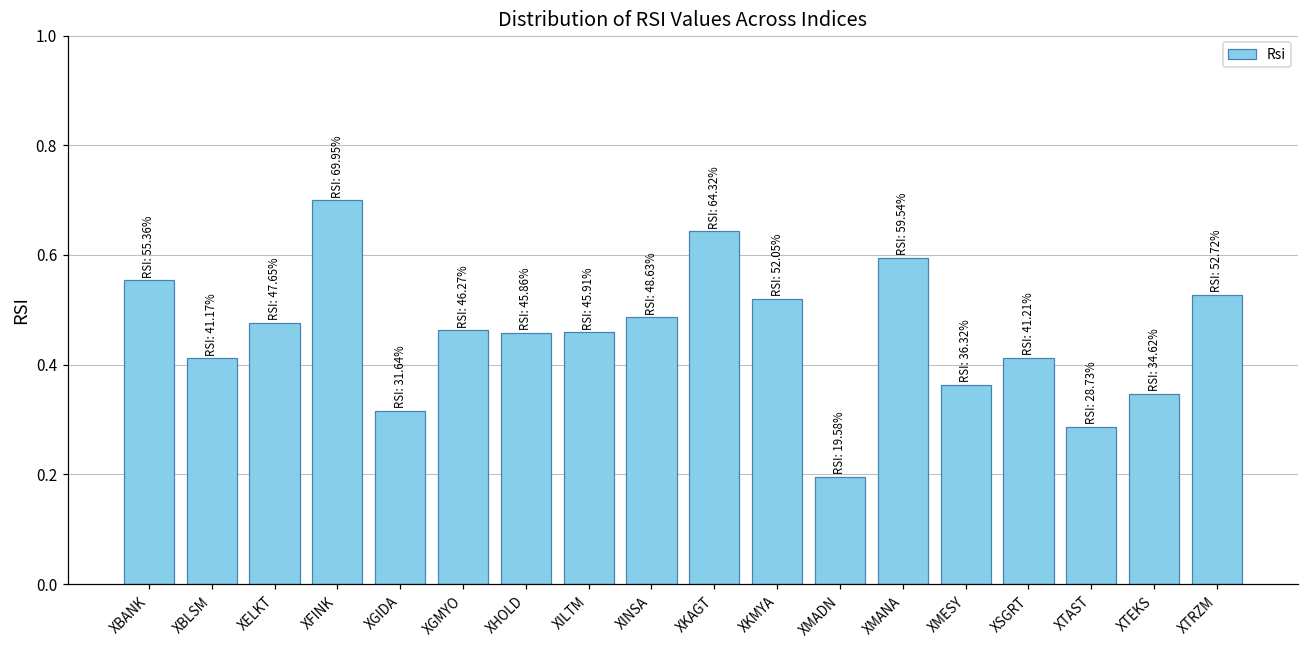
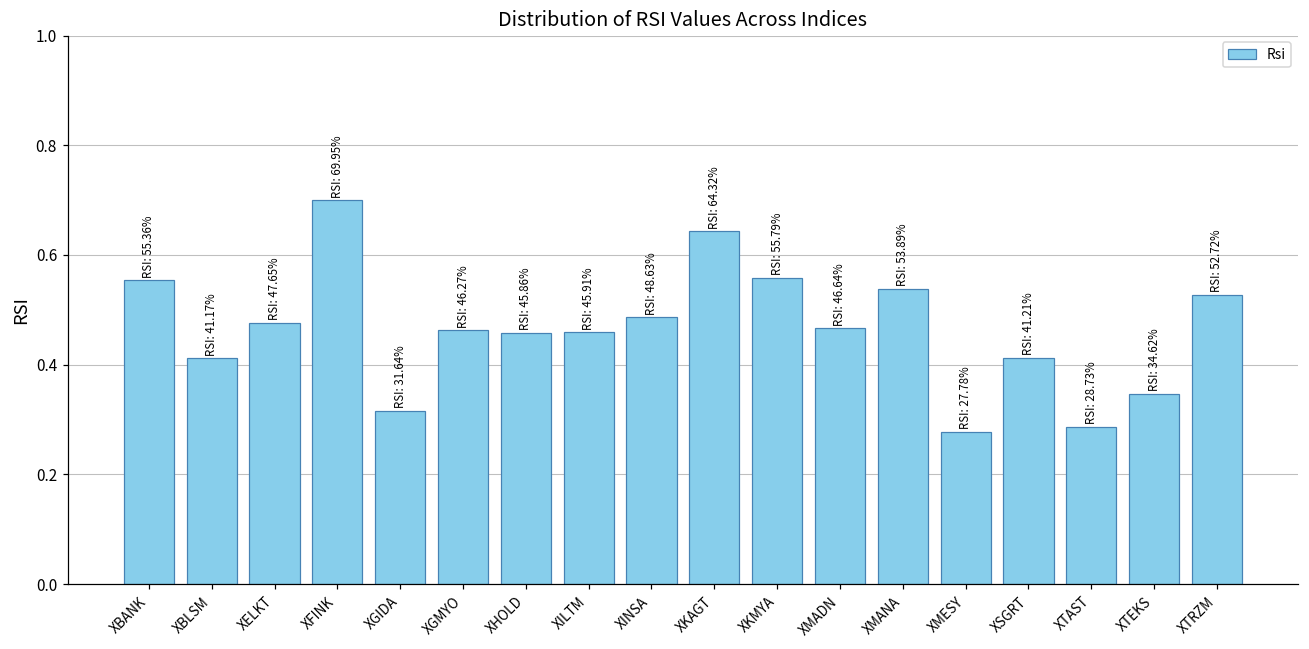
XKMYA: 52.05% -> 55.79%
XMADN: 19.58% -> 46.64%
XMANA: 59.54% -> 53.89%
XMESY: 36.32% -> 27.78%
